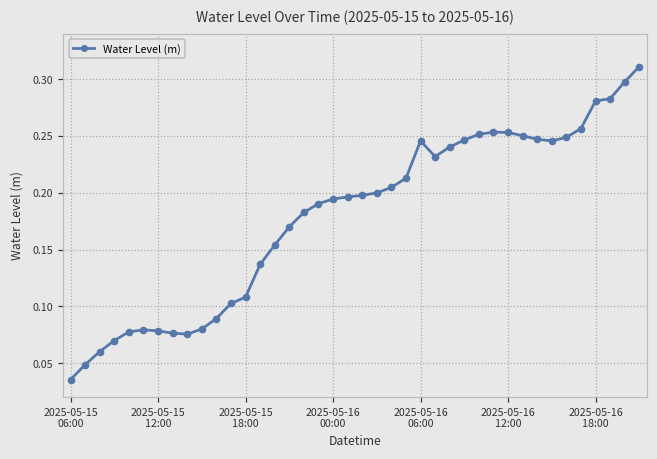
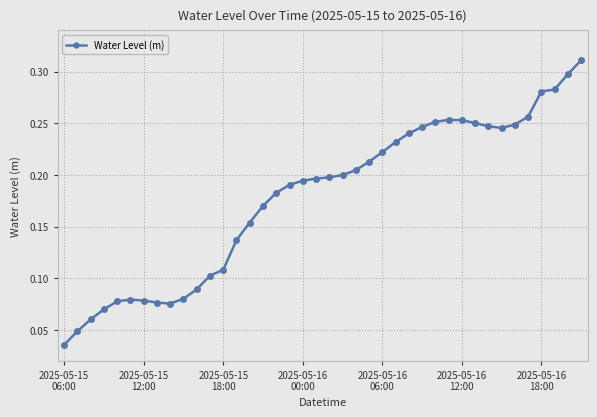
2025-05-16 06:00: 0.246 -> 0.222
